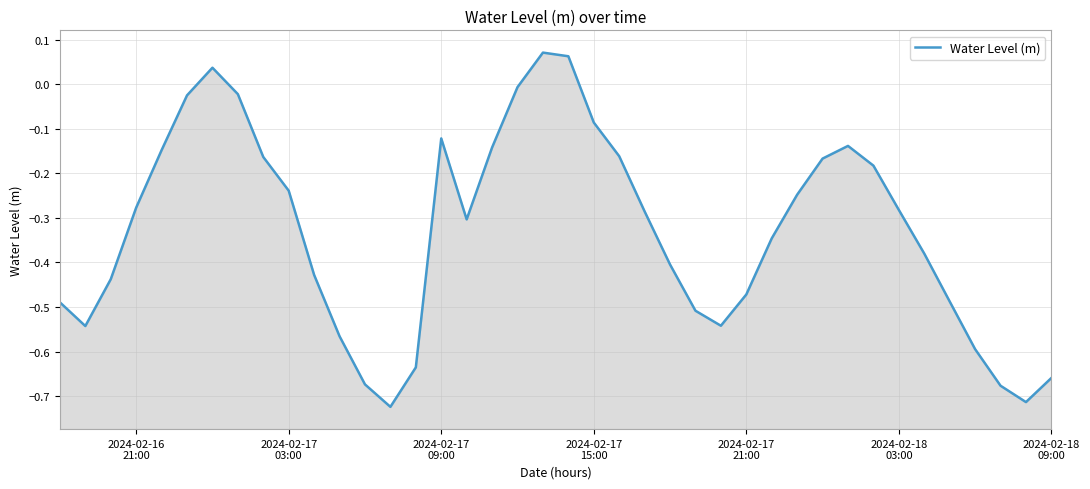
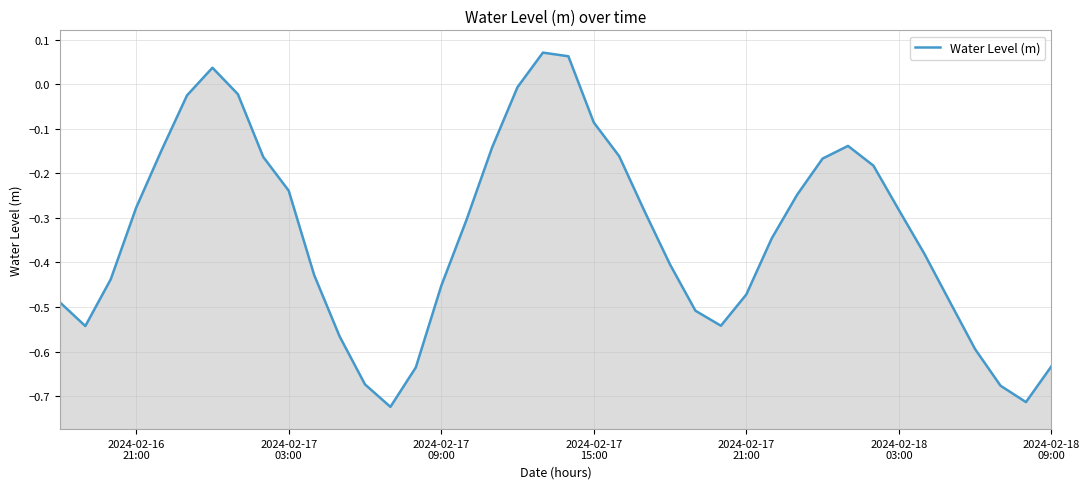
2024-02-17 09:00: -0.12 -> -0.45
2024-02-18 09:00: -0.66 -> -0.63
